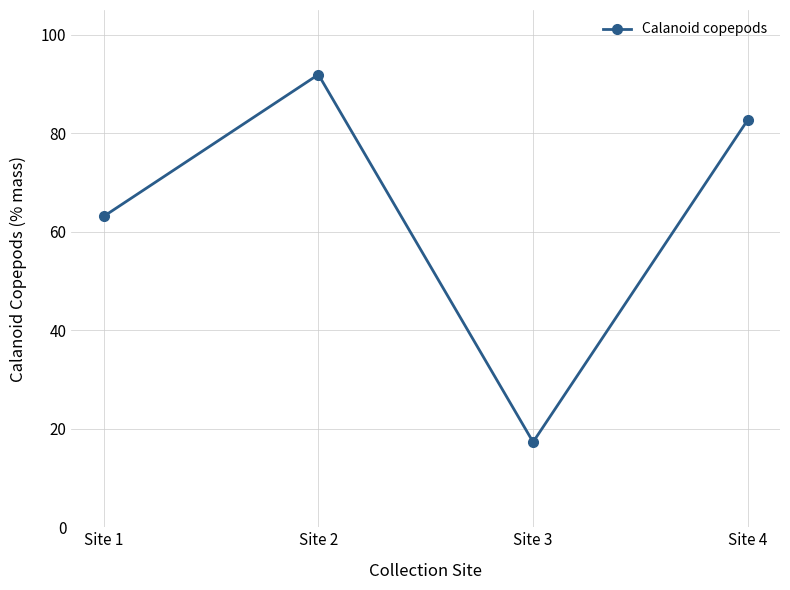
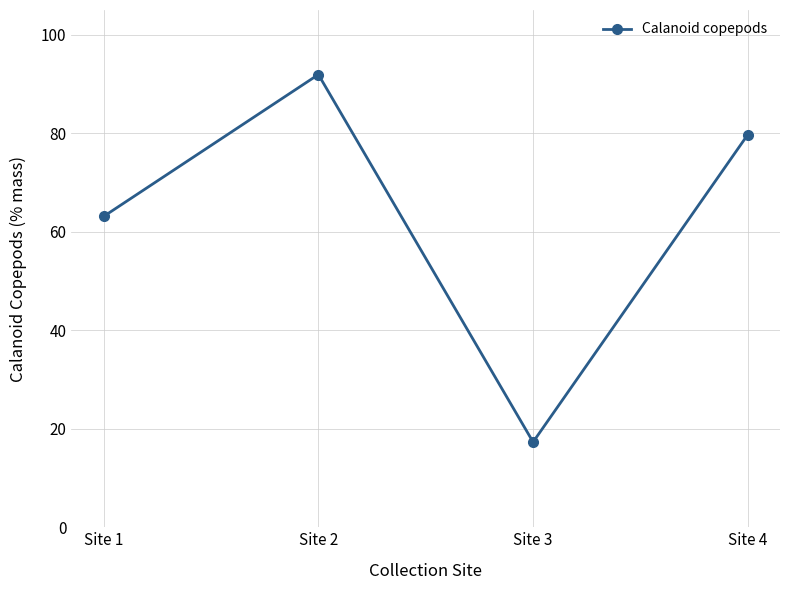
Site 4: 83 -> 80
